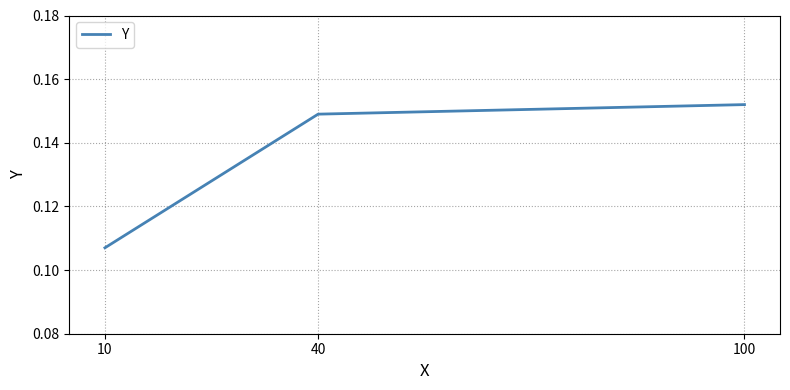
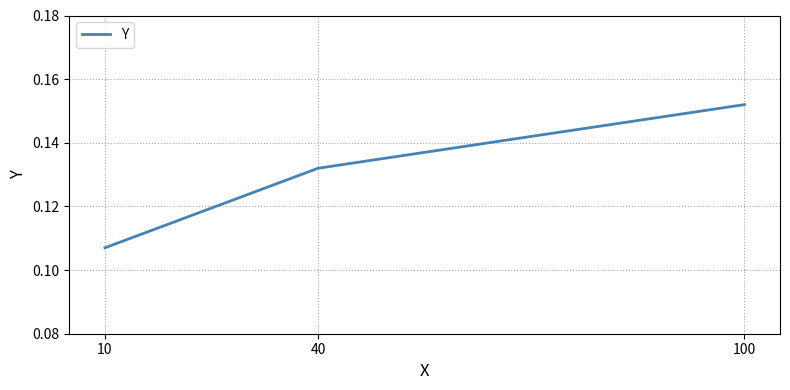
40: 0.149 -> 0.132
